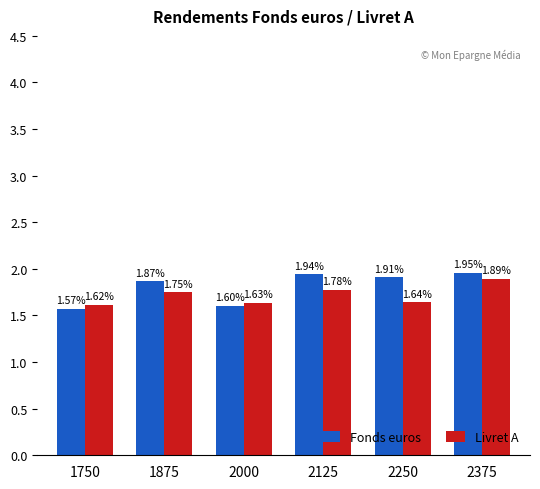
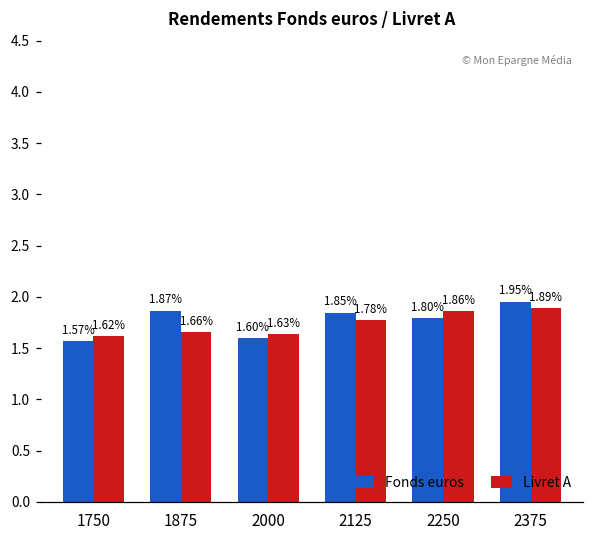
Livret A, 1875: 1.75% -> 1.66%
Fonds euros, 2125: 1.94% -> 1.85%
Fonds euros, 2250: 1.91% -> 1.80%
Livret A, 2250: 1.64% -> 1.86%
